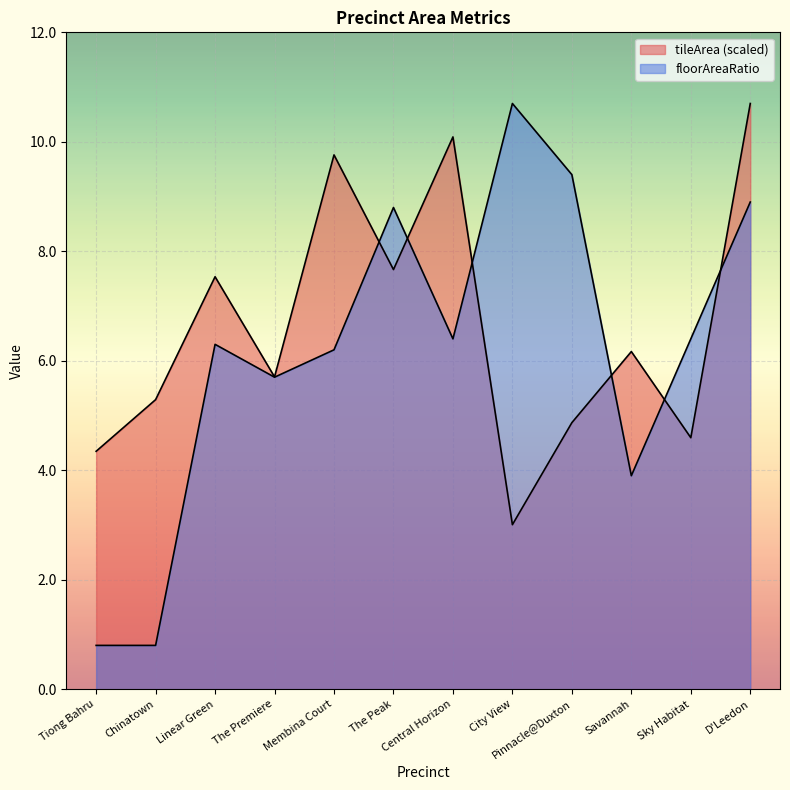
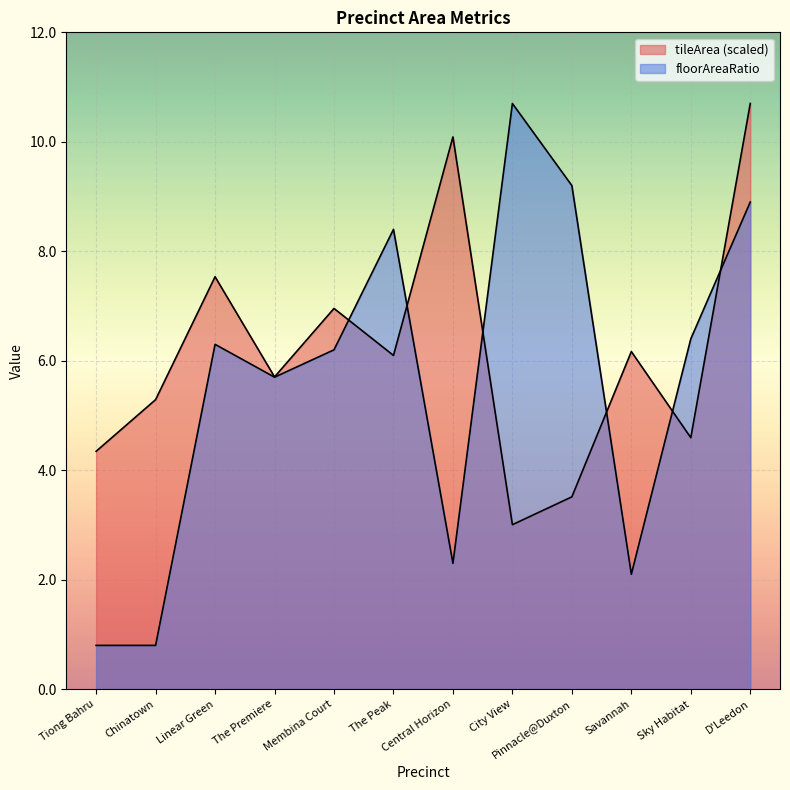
tileArea (scaled), Membina Court: 9.8 -> 7.0
tileArea (scaled), The Peak: 7.7 -> 6.1
floorAreaRatio, The Peak: 8.8 -> 8.4
floorAreaRatio, Central Horizon: 6.4 -> 2.3
tileArea (scaled), Pinnacle@Duxton: 4.9 -> 3.5
floorAreaRatio, Pinnacle@Duxton: 9.4 -> 9.2
floorAreaRatio, Savannah: 3.9 -> 2.1
